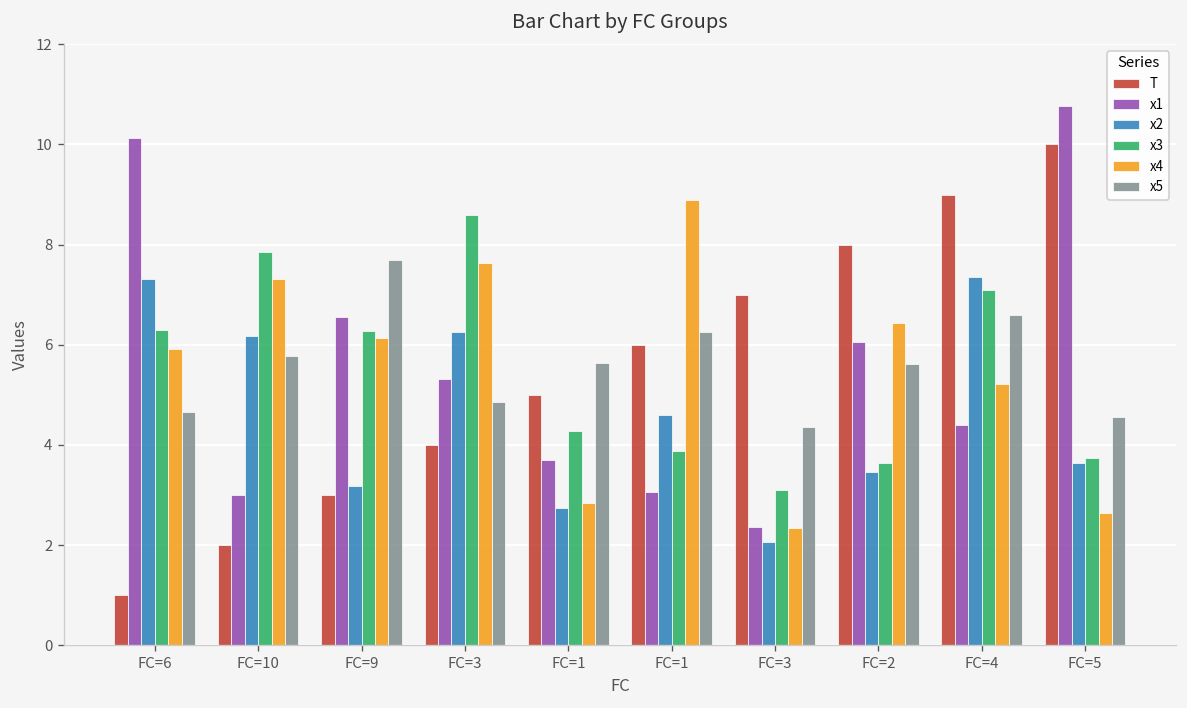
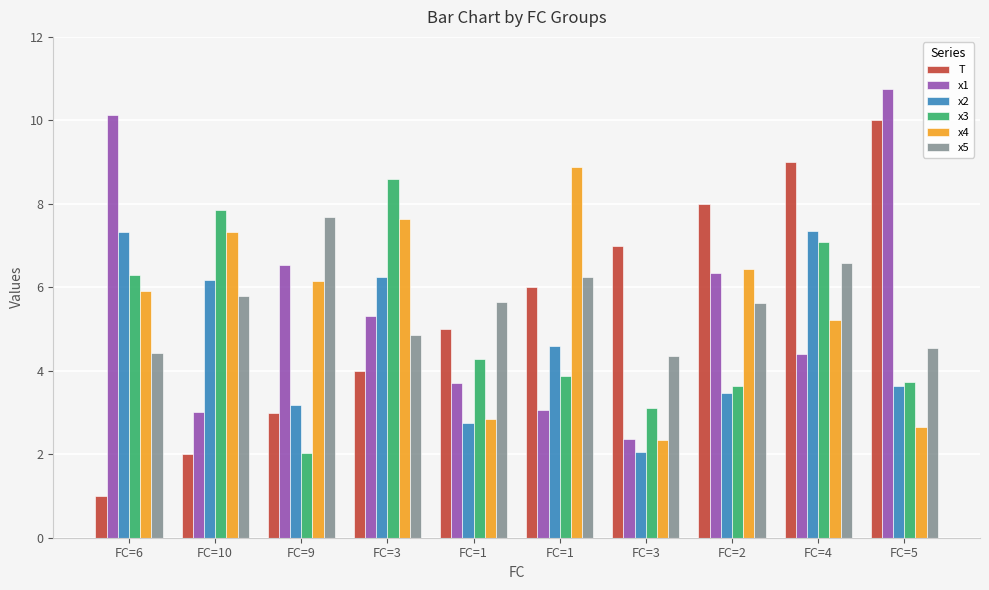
x5, FC=6: 4.7 -> 4.4
x3, FC=9: 6.3 -> 2.0
x1, FC=2: 6.1 -> 6.3
